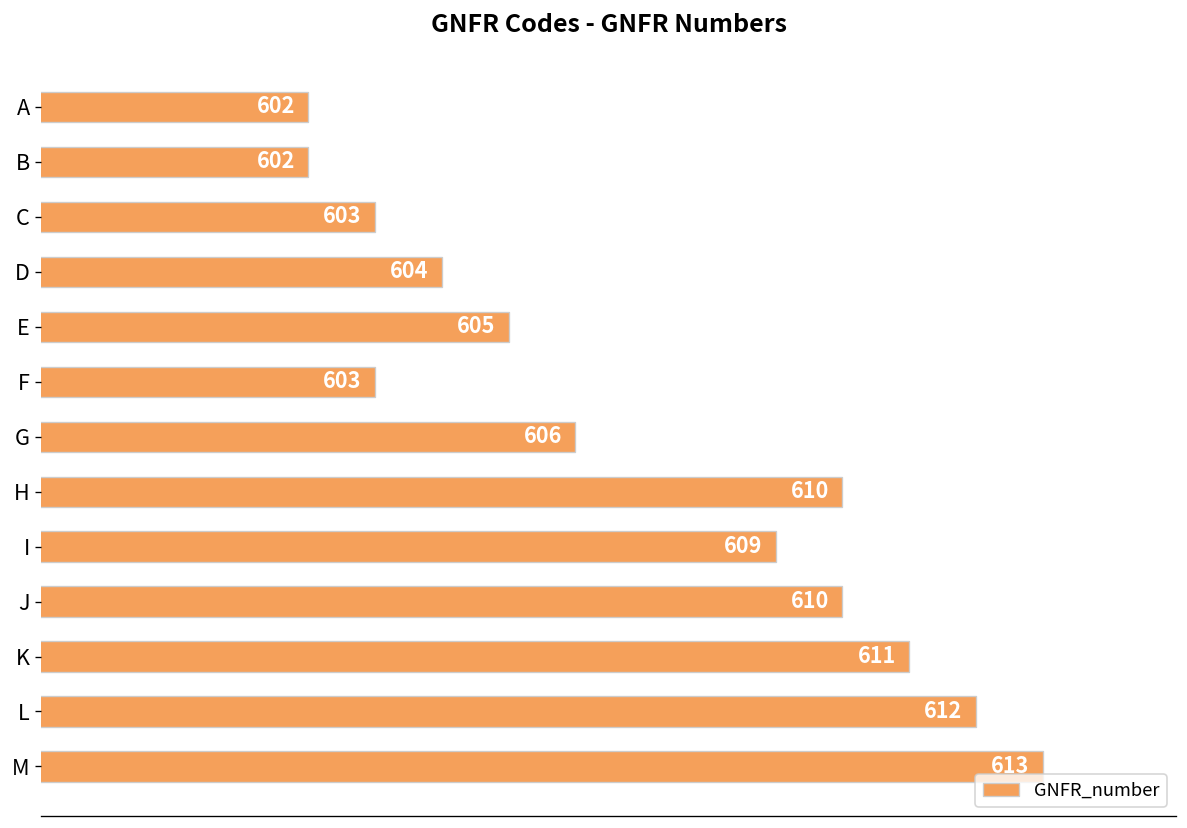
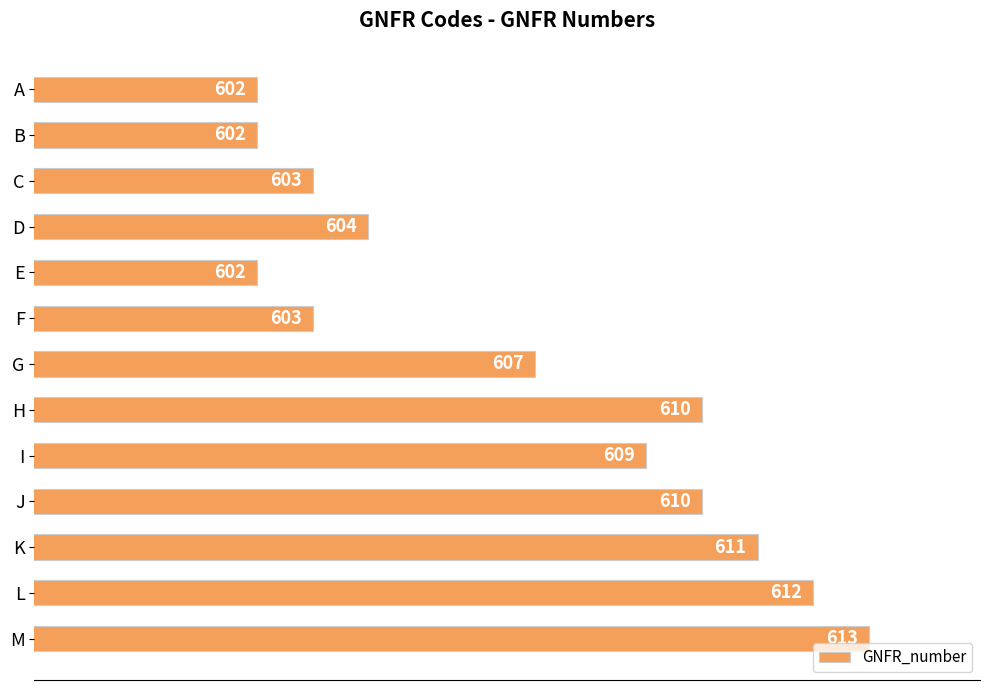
E: 605 -> 602
G: 606 -> 607
